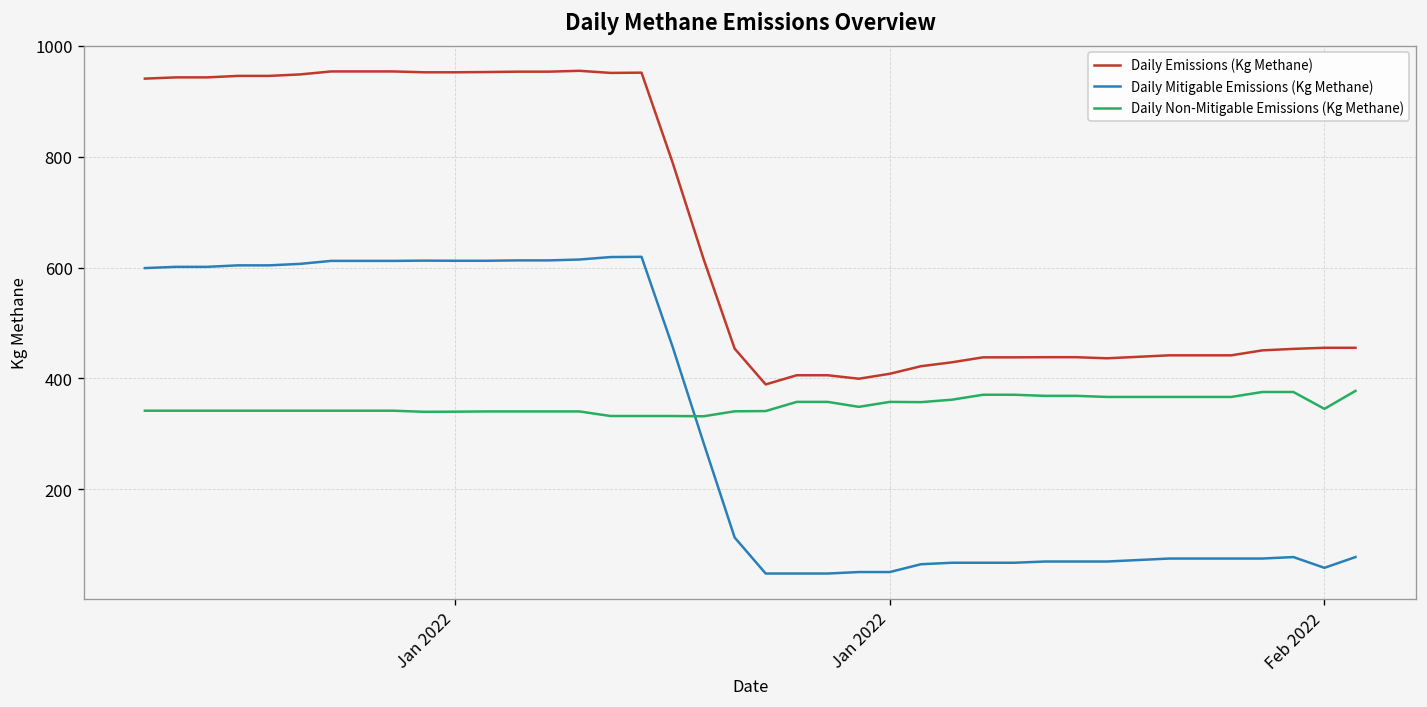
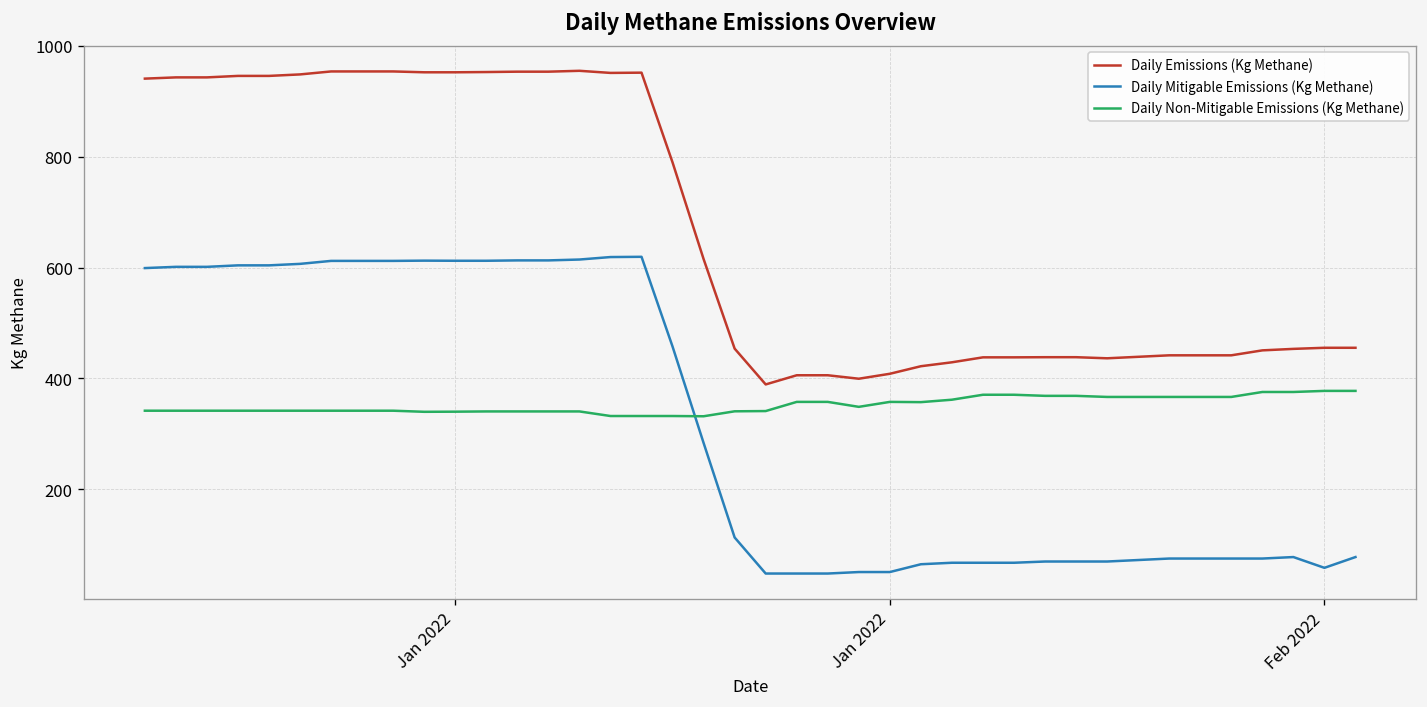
Daily Non-Mitigable Emissions (Kg Methane), Feb 2022: 350 -> 380
